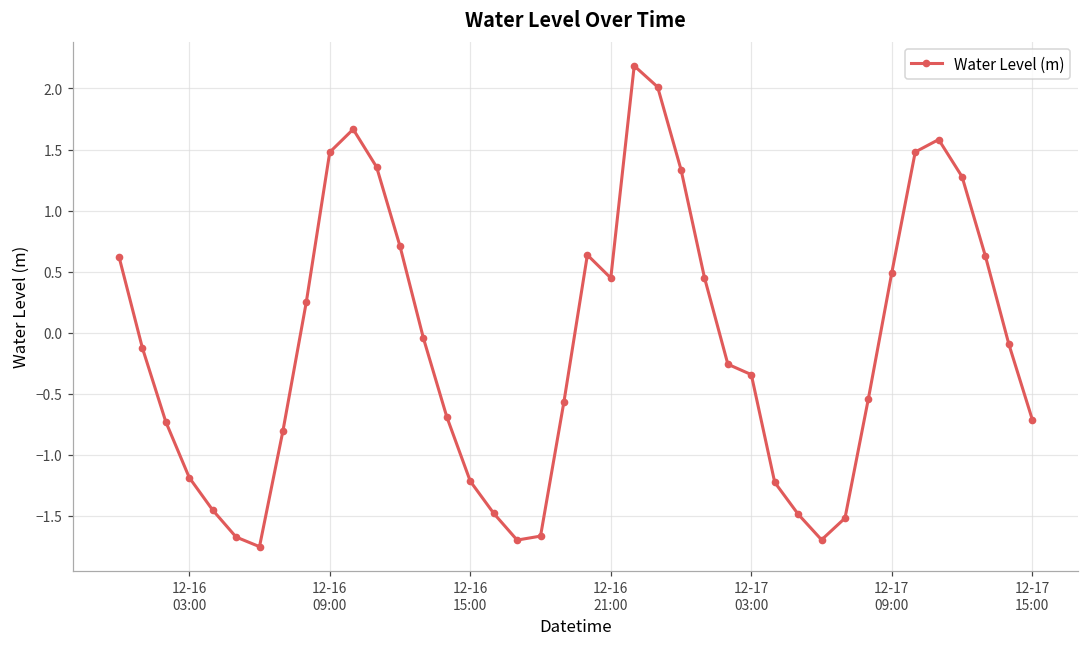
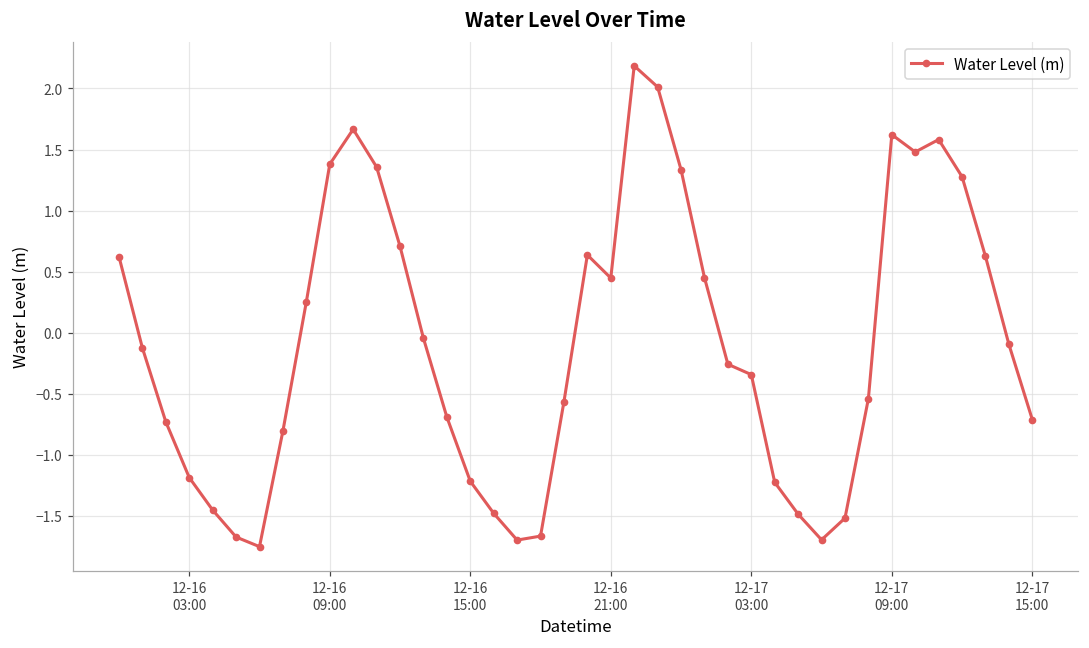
12-16 09:00: 1.48 -> 1.38
12-17 09:00: 0.49 -> 1.62
